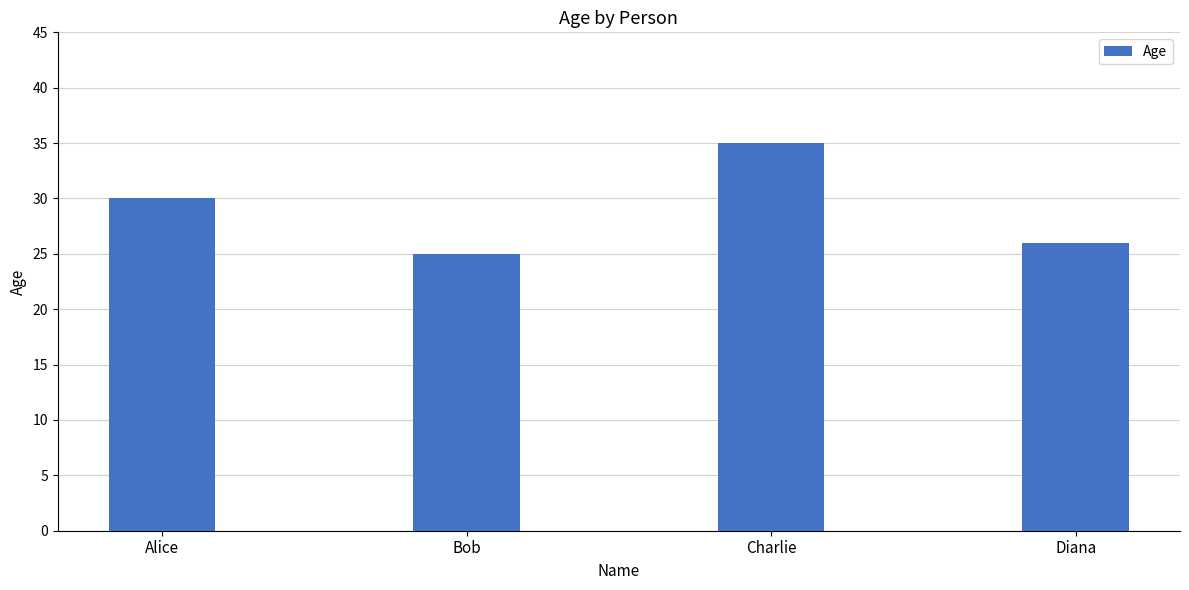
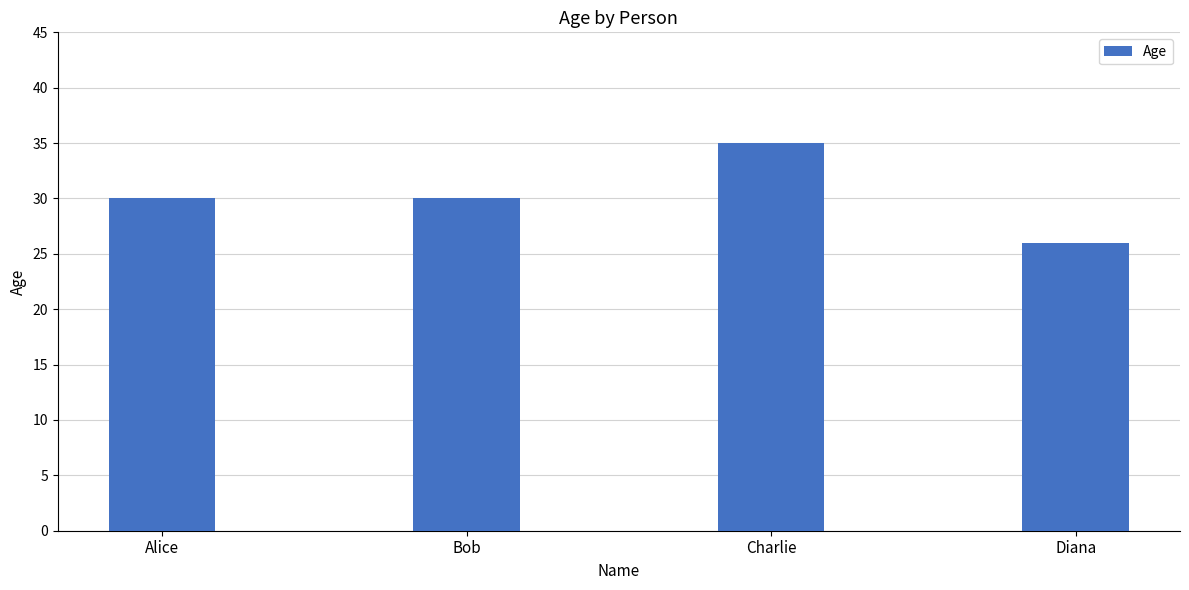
Bob: 25 -> 30
